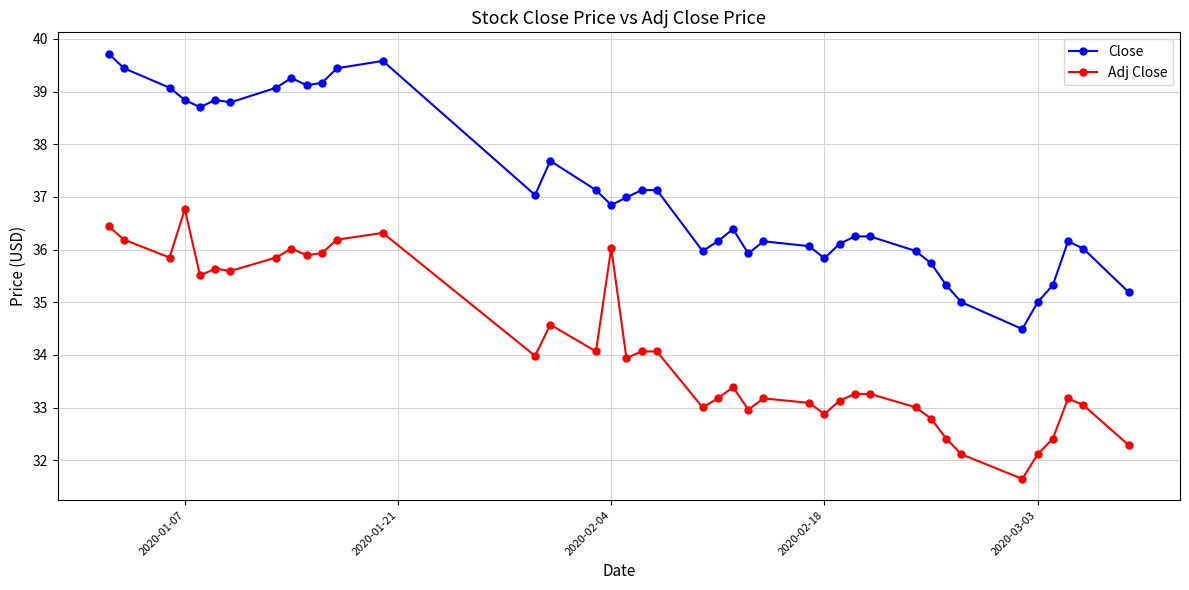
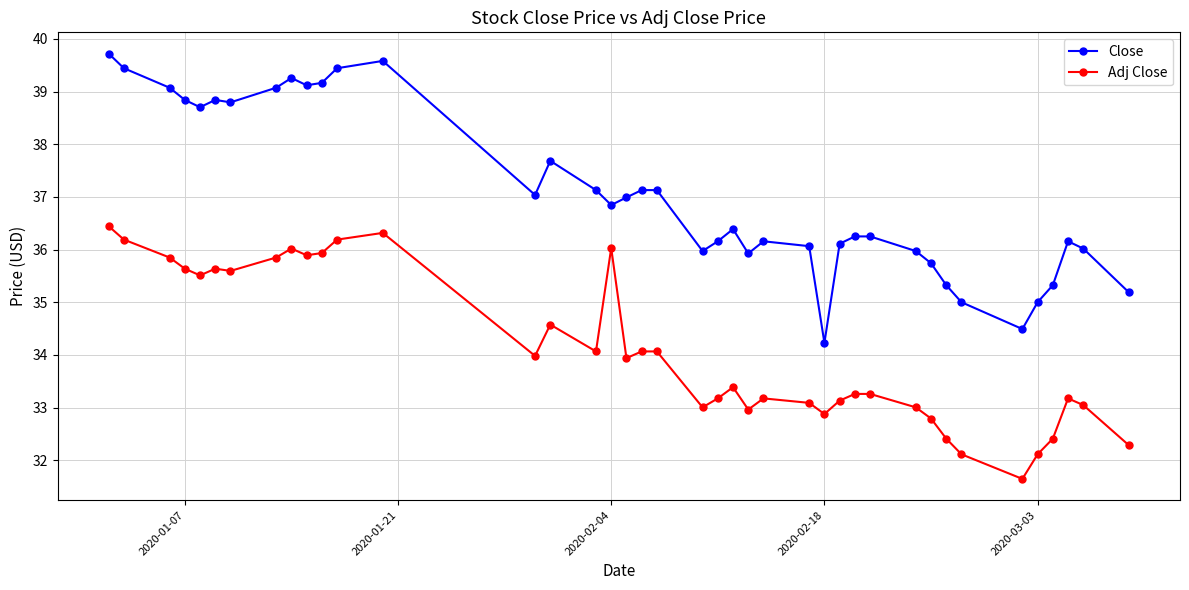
Adj Close, 2020-01-07: 36.8 -> 35.6
Close, 2020-02-18: 35.8 -> 34.2
